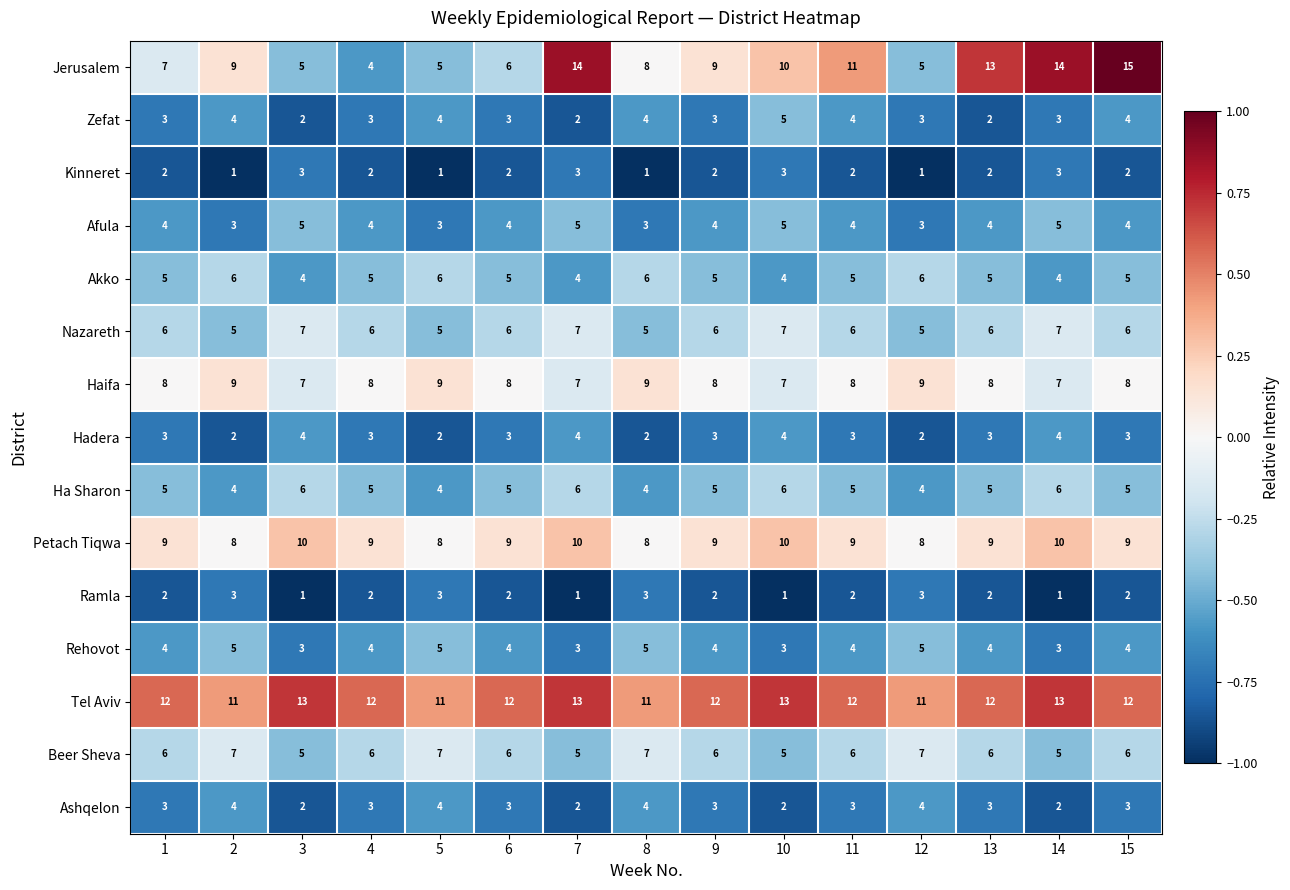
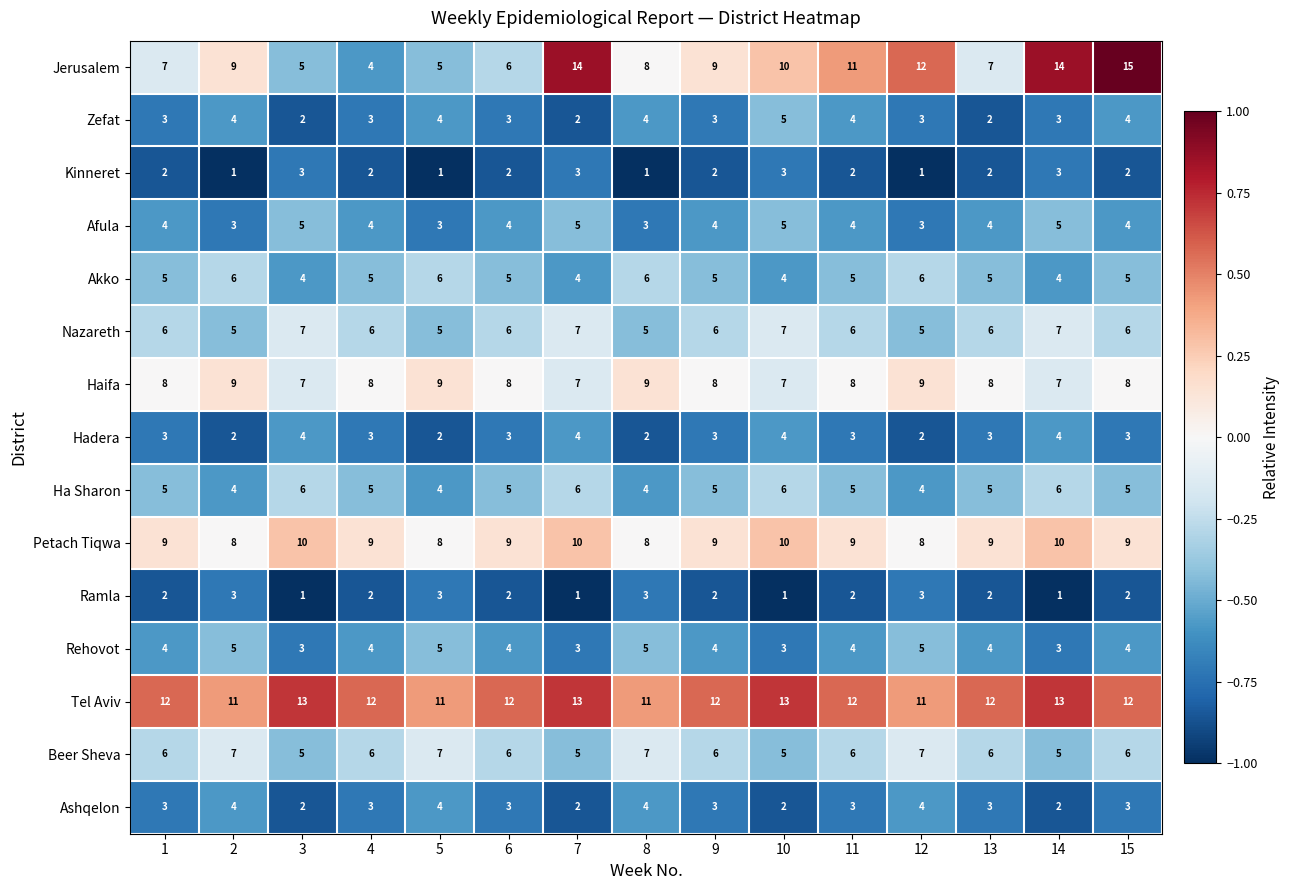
Jerusalem, 12: 5 -> 12
Jerusalem, 13: 13 -> 7
